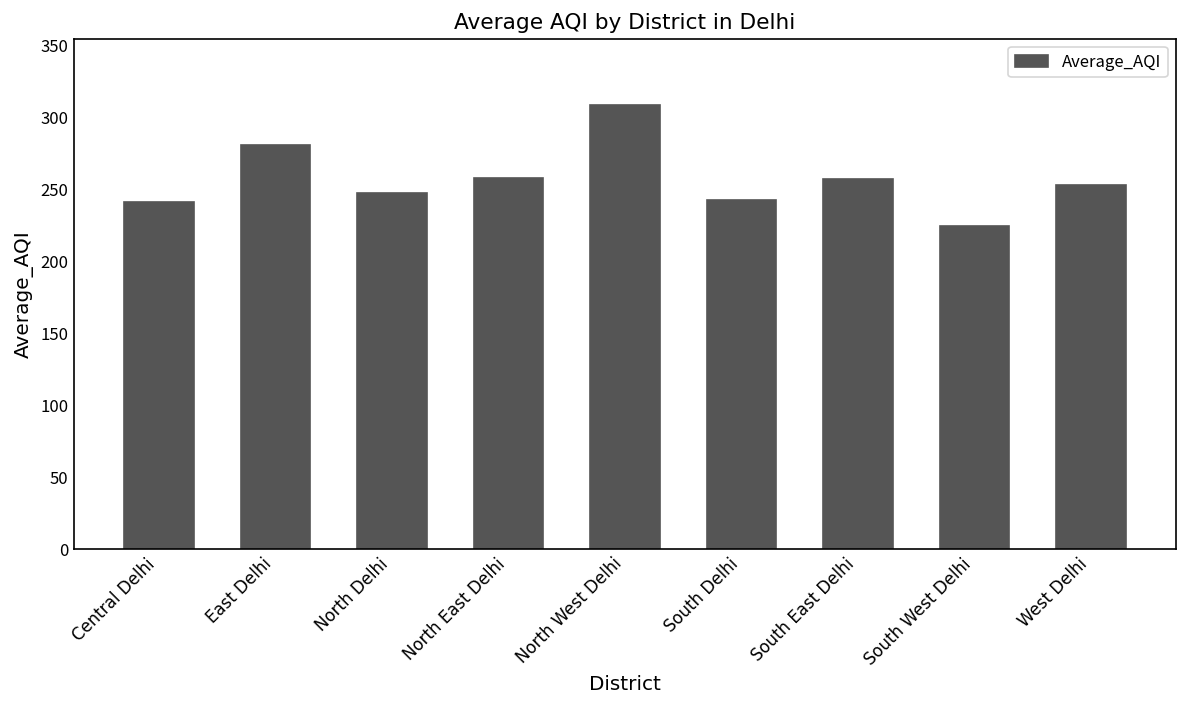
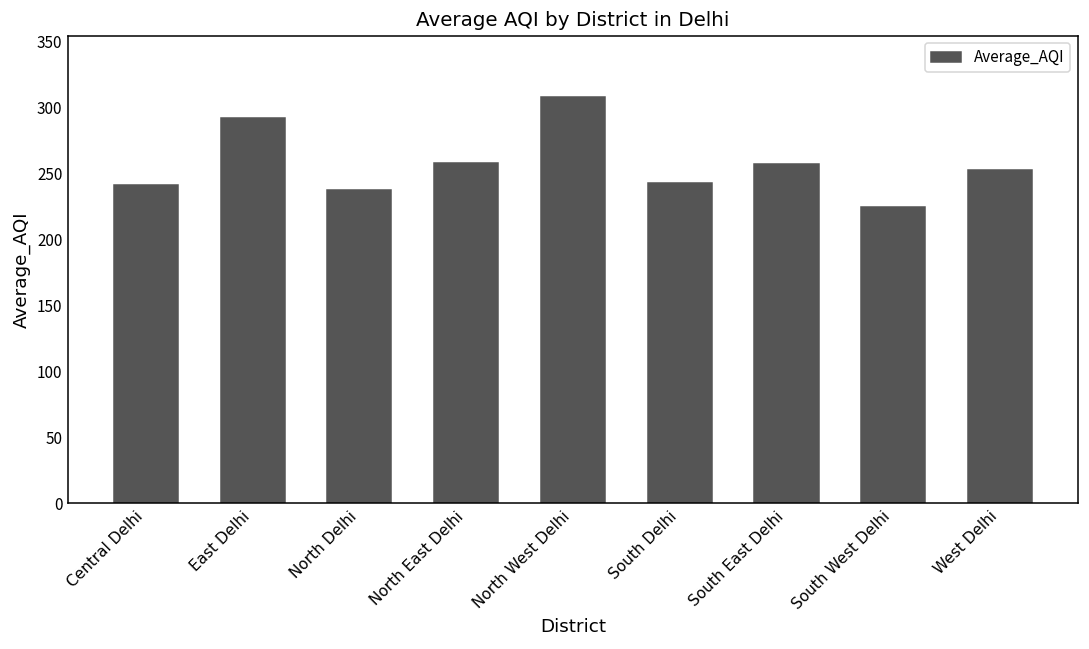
East Delhi: 281 -> 292
North Delhi: 248 -> 238
